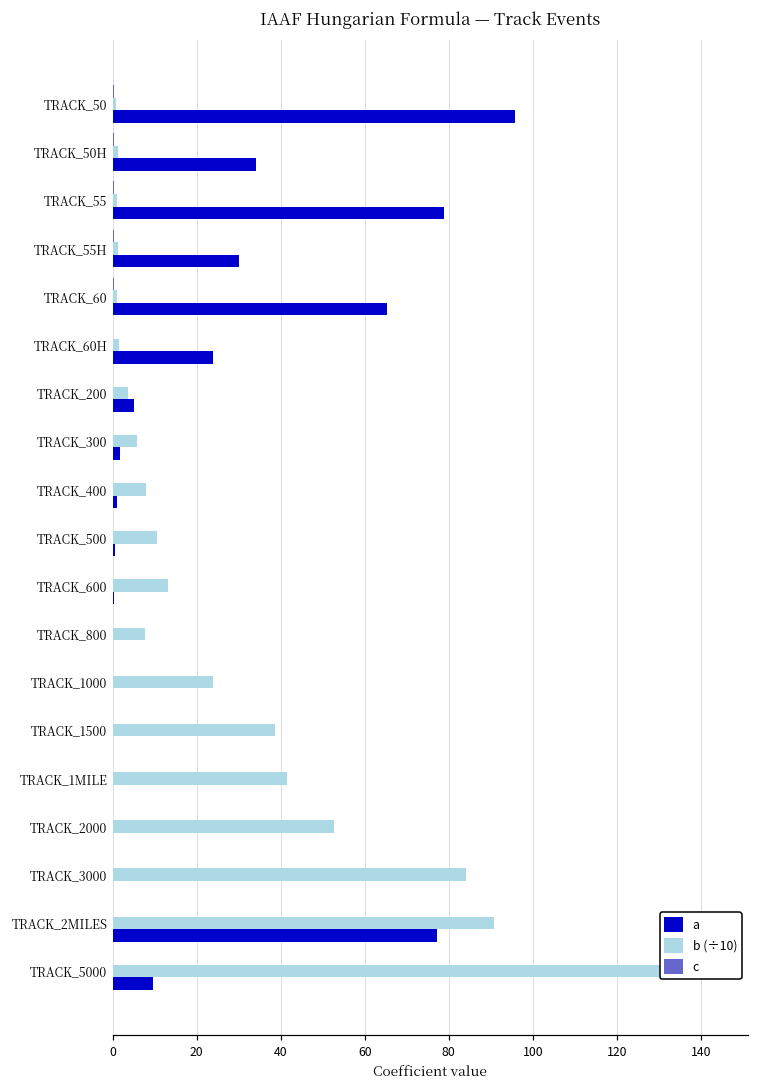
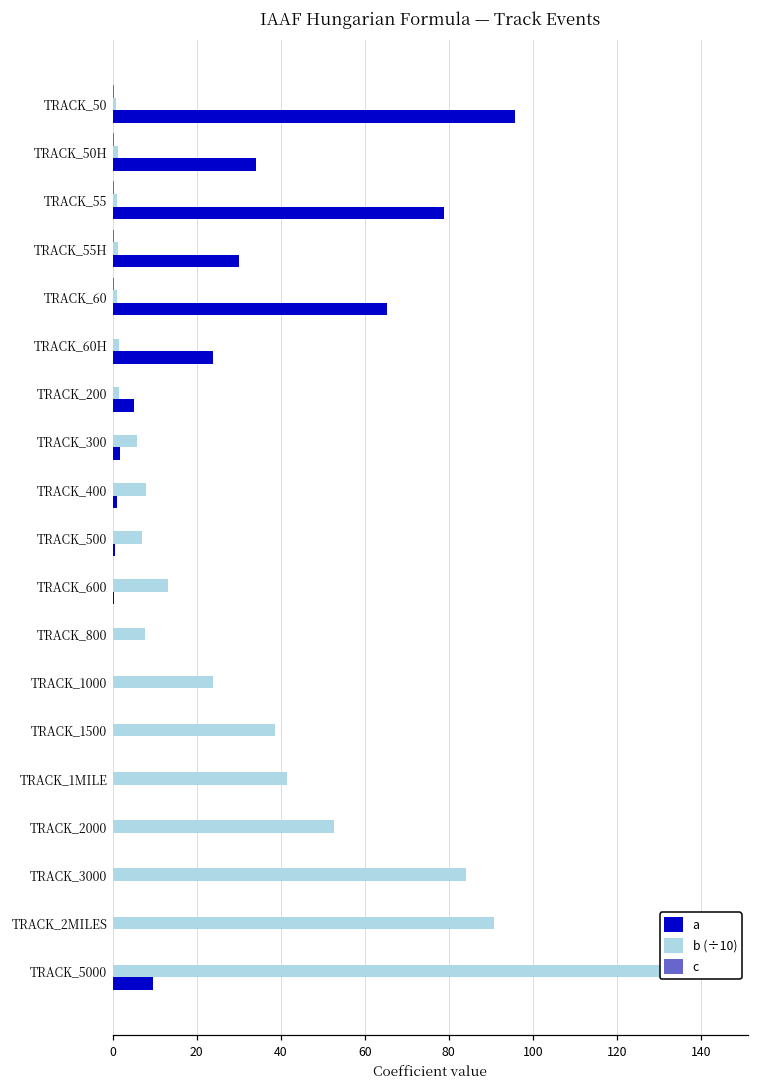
b (÷10), TRACK_200: 4 -> 1
b (÷10), TRACK_500: 11 -> 7
a, TRACK_2MILES: 77 -> 0
